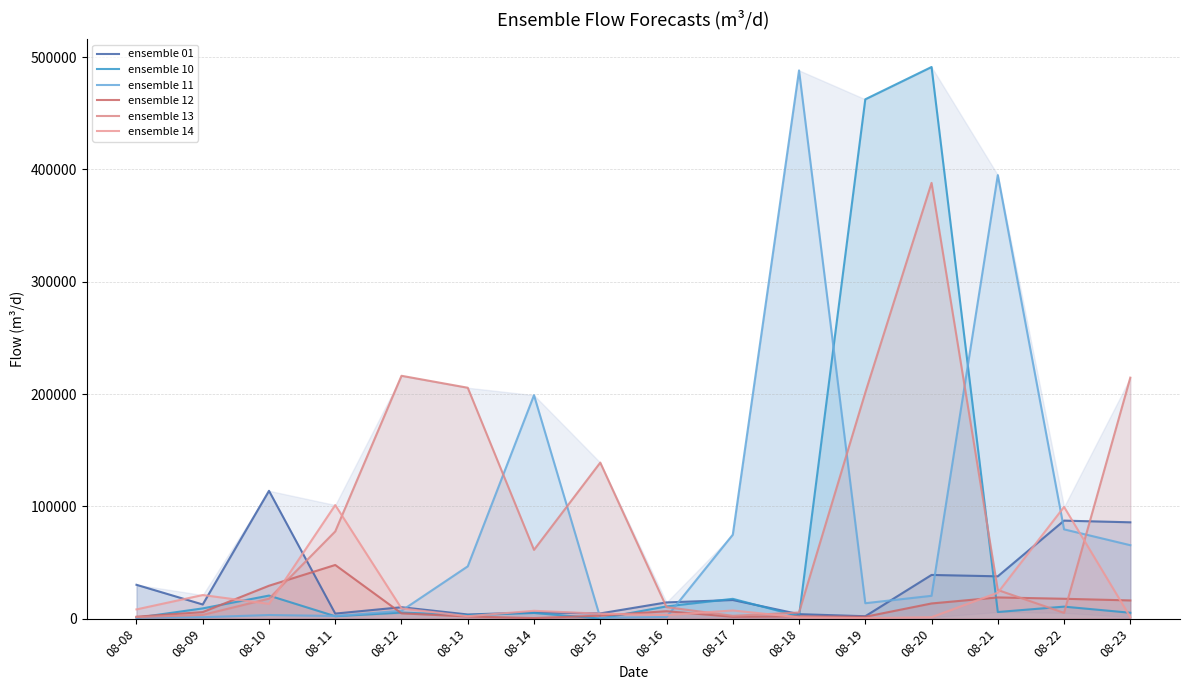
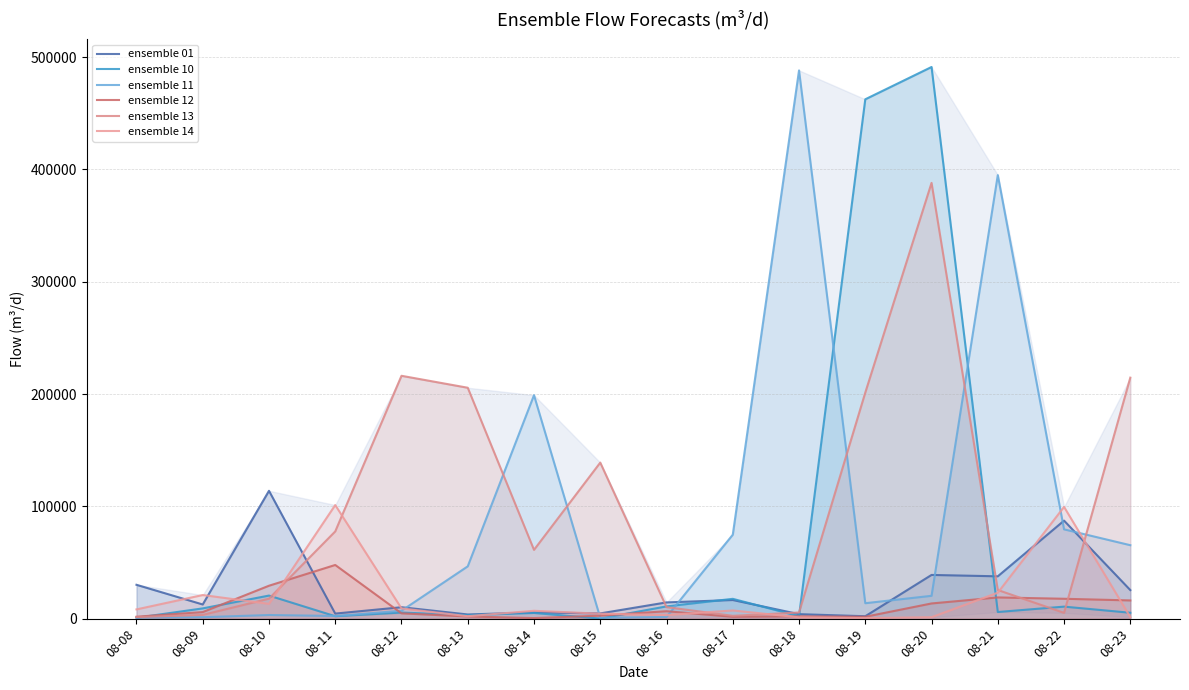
ensemble 01, 08-23: 86000 -> 25000
